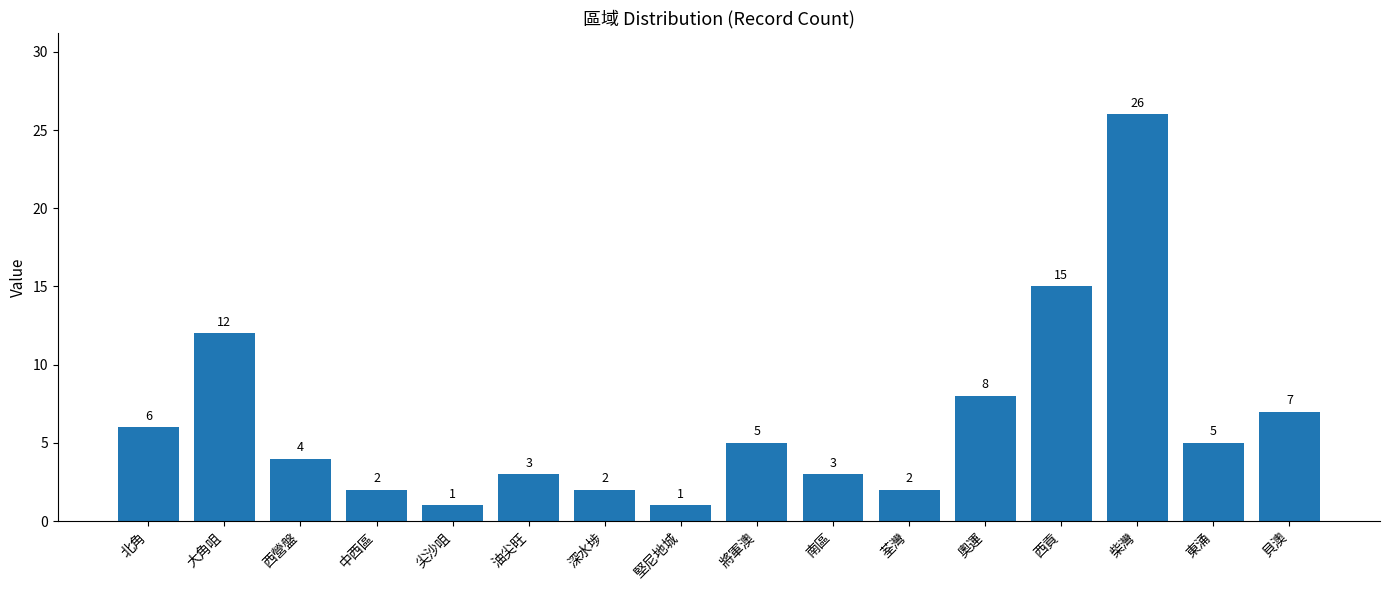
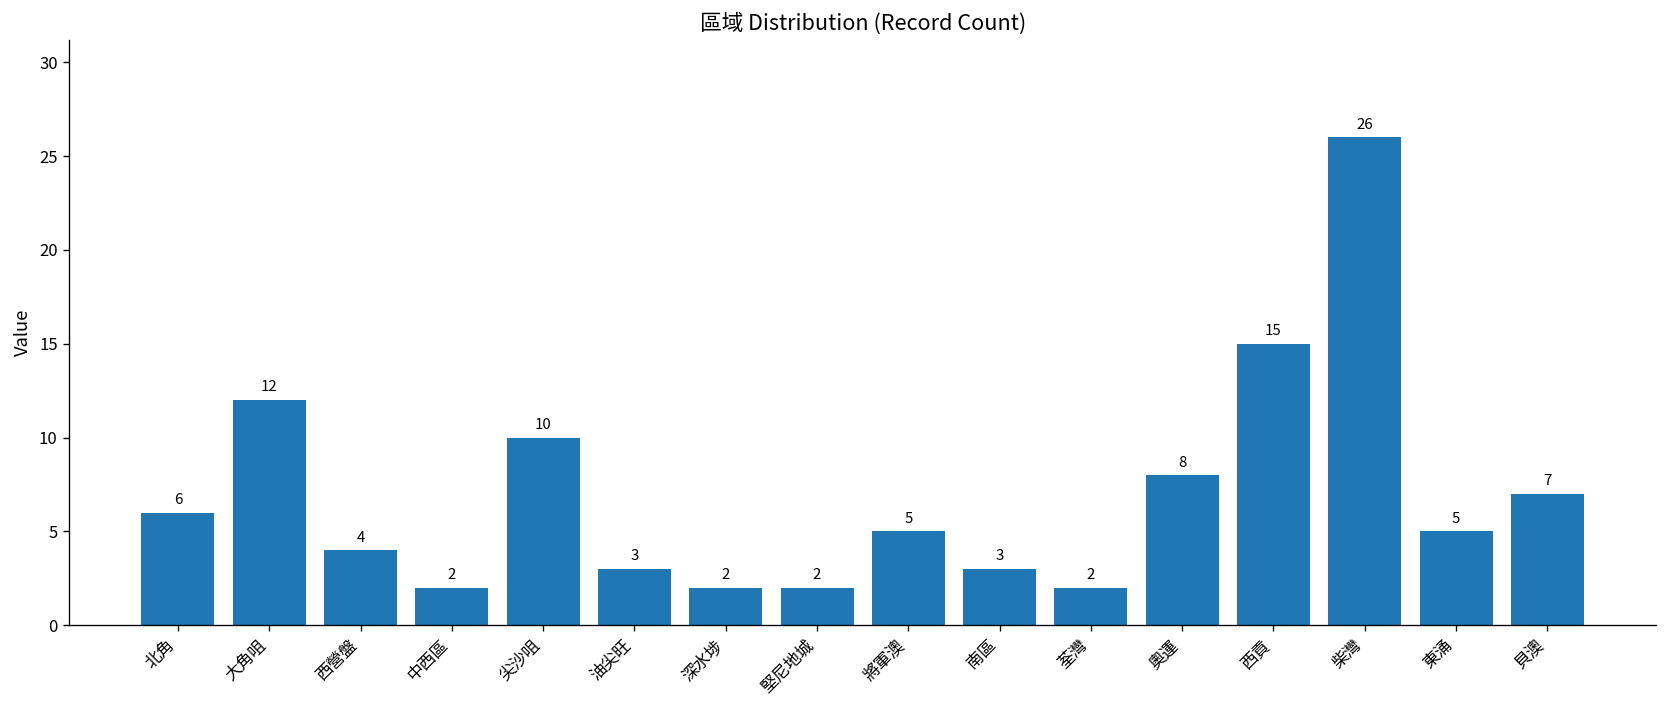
尖沙咀: 1 -> 10
堅尼地城: 1 -> 2
